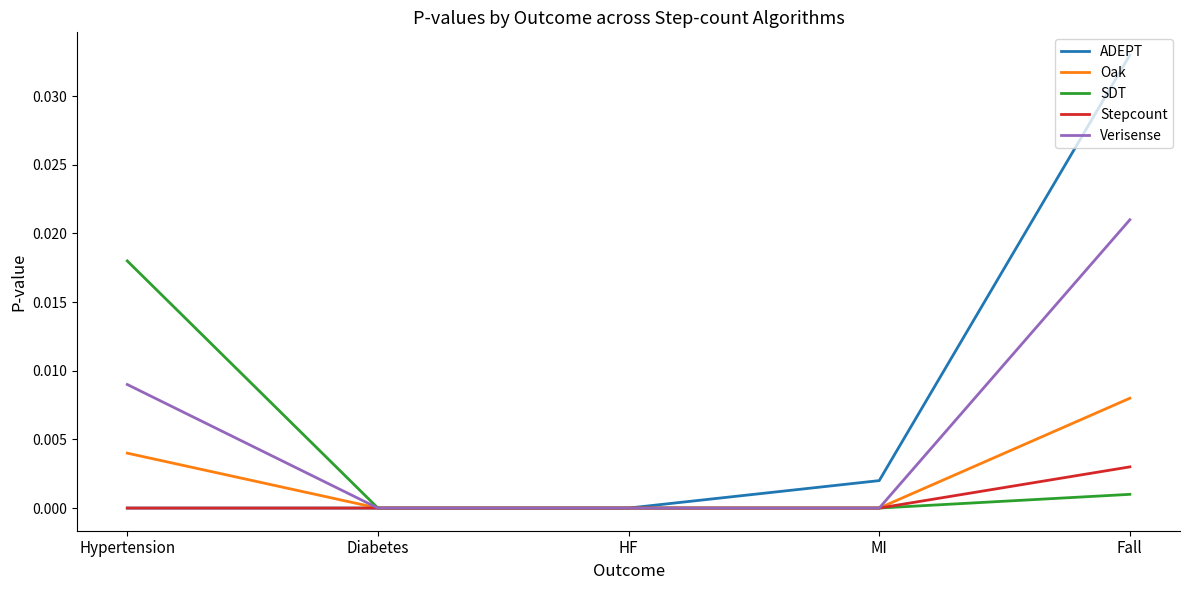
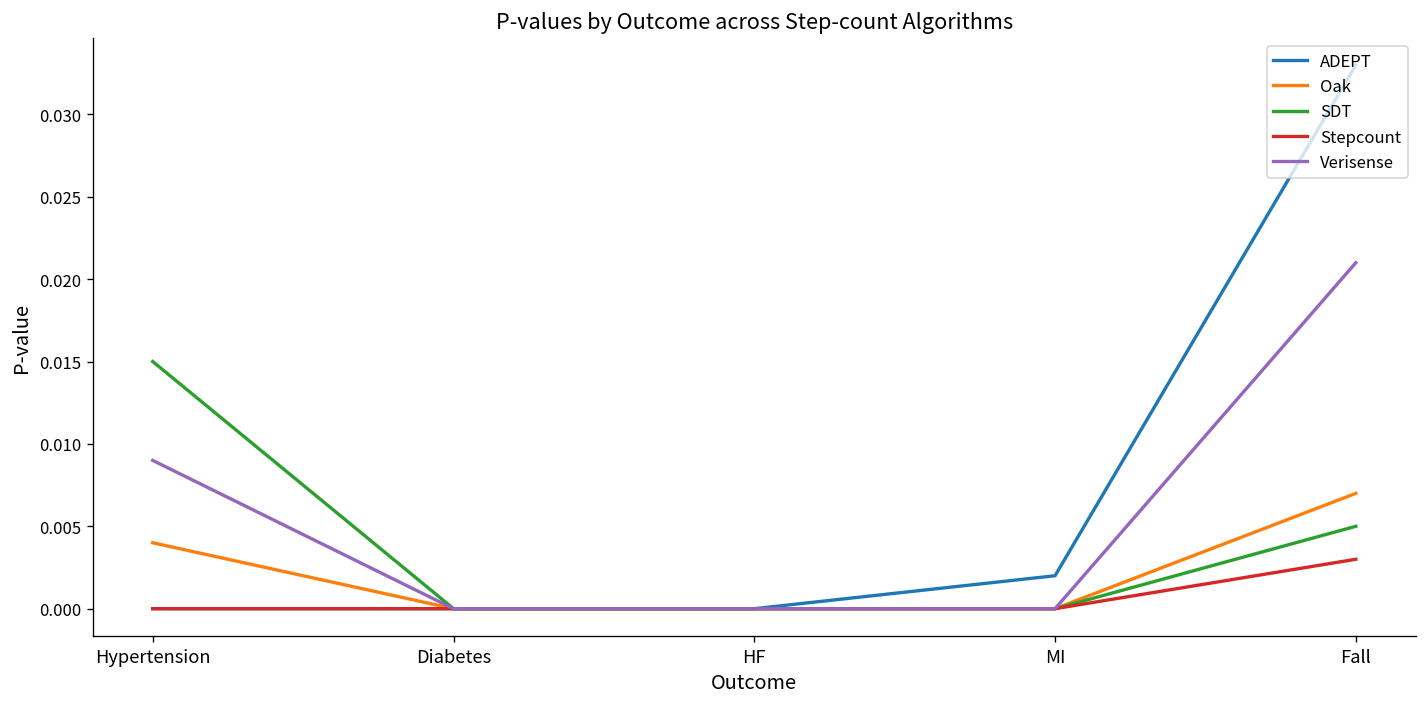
SDT, Hypertension: 0.018 -> 0.015
Oak, Fall: 0.008 -> 0.007
SDT, Fall: 0.001 -> 0.005
